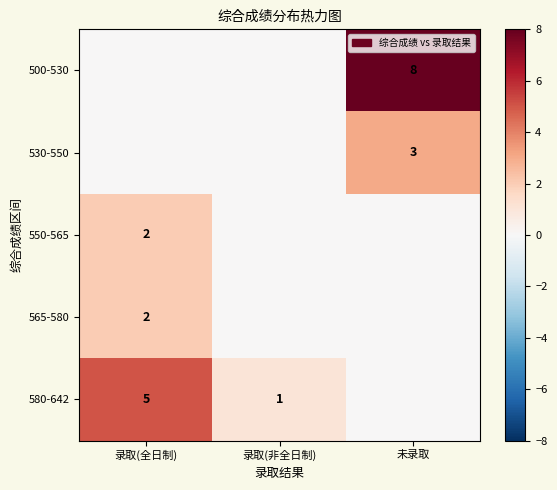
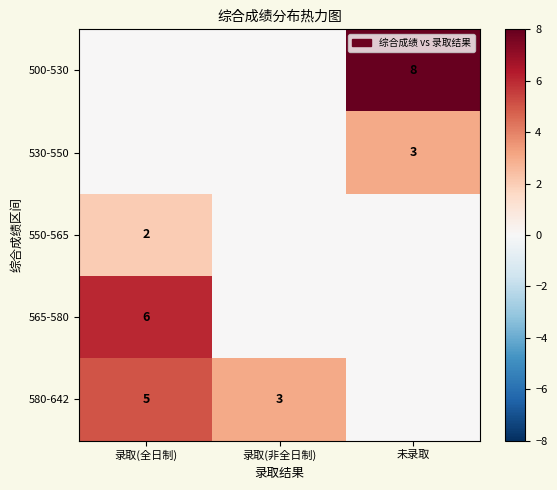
565-580, 录取(全日制): 2 -> 6
580-642, 录取(非全日制): 1 -> 3
